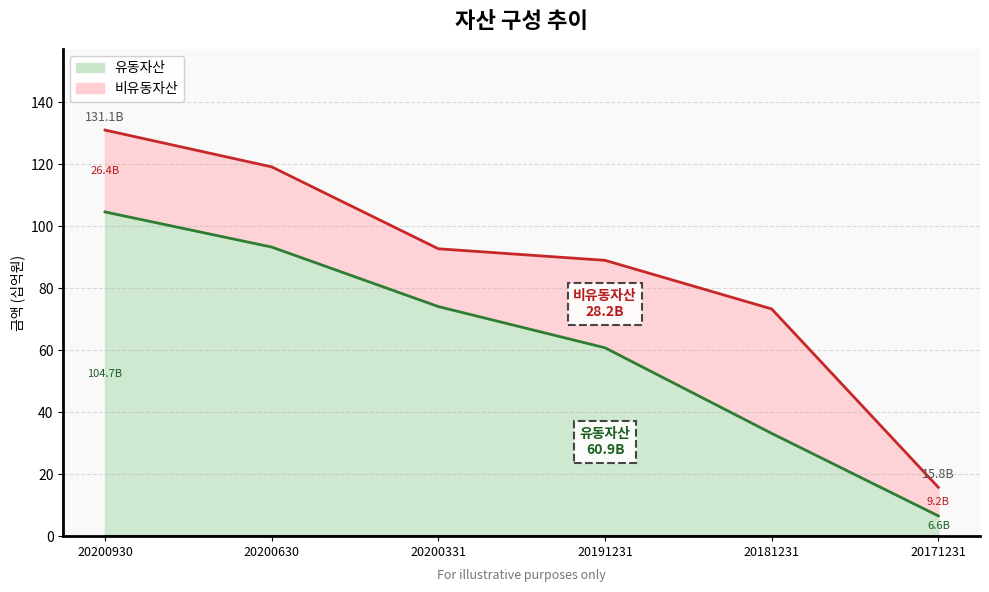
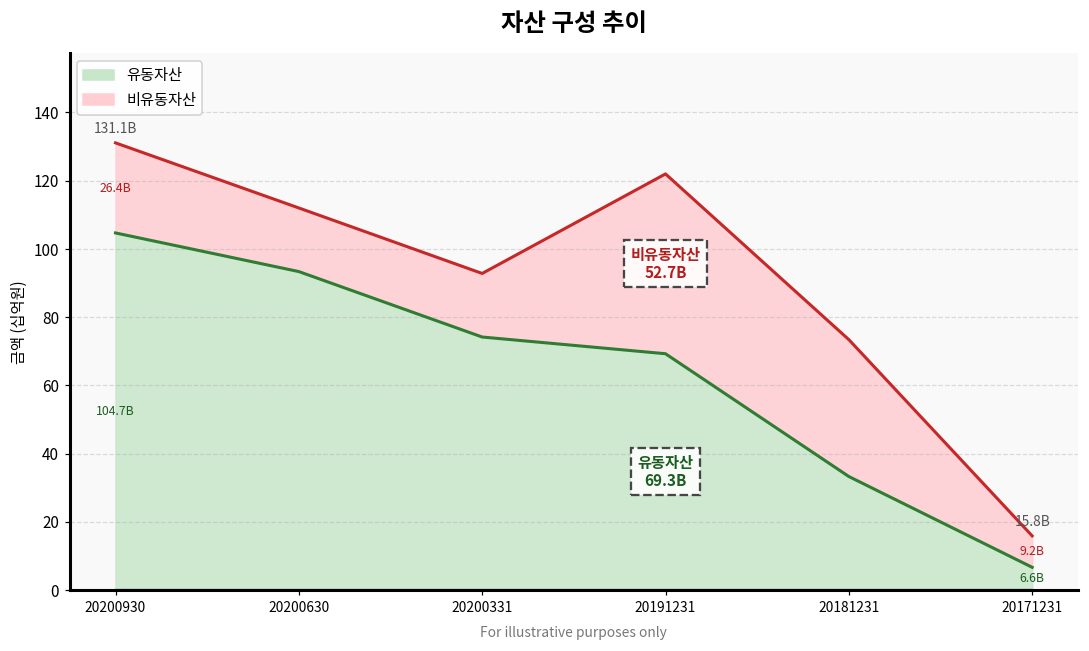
비유동자산, 20200630: 26 -> 19
유동자산, 20191231: 60.9B -> 69.3B
비유동자산, 20191231: 28.2B -> 52.7B
